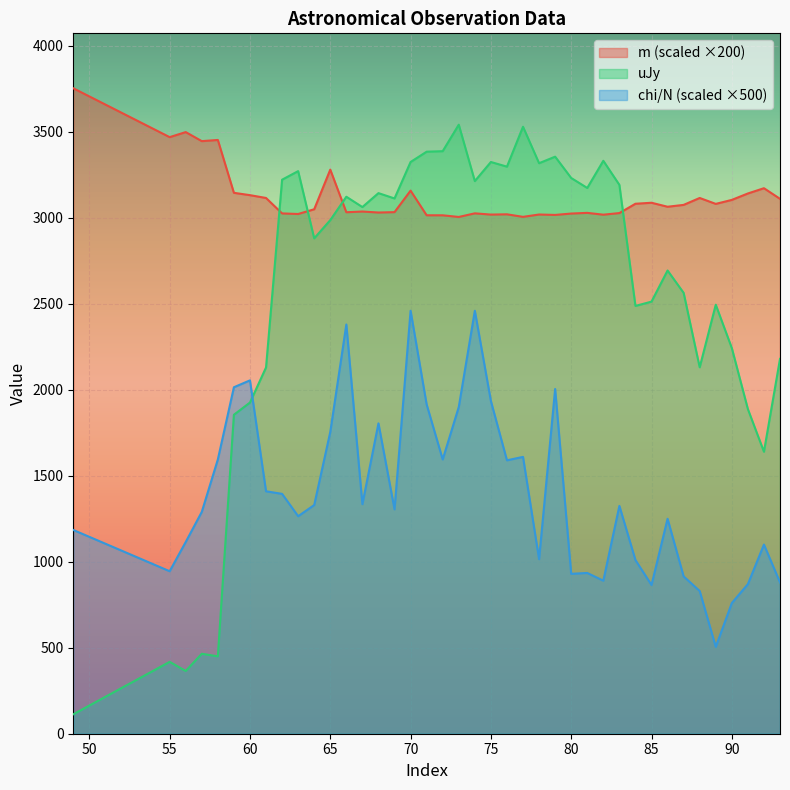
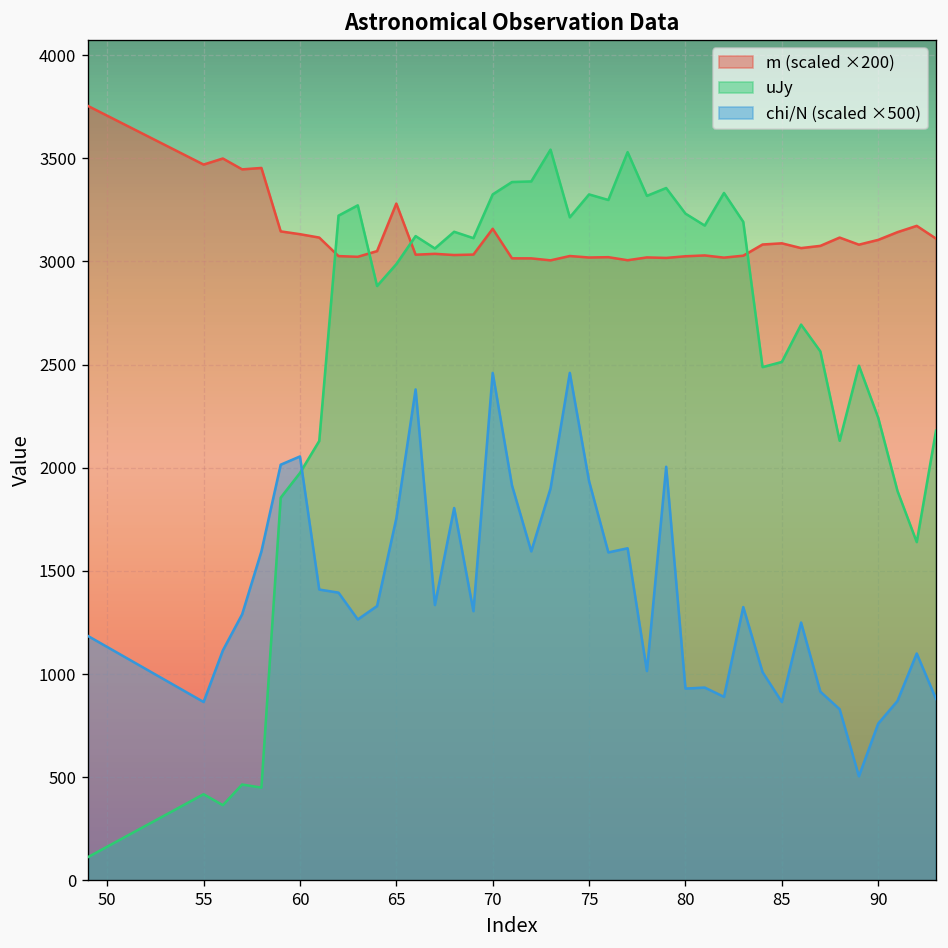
chi/N (scaled ×500), 55: 950 -> 870
uJy, 60: 1930 -> 1980
